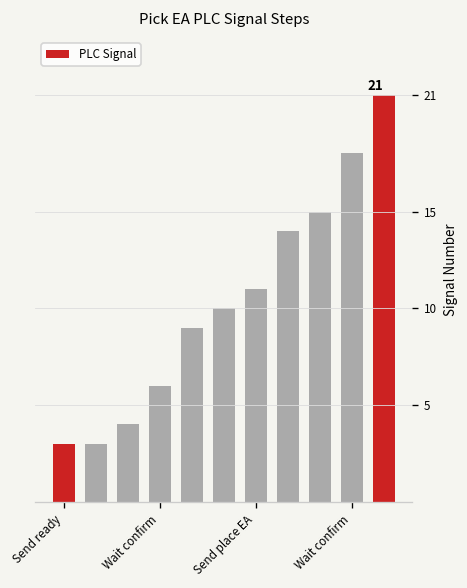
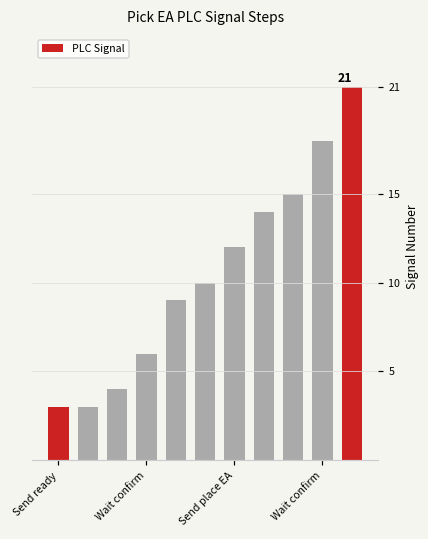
Send place EA: 11 -> 12
